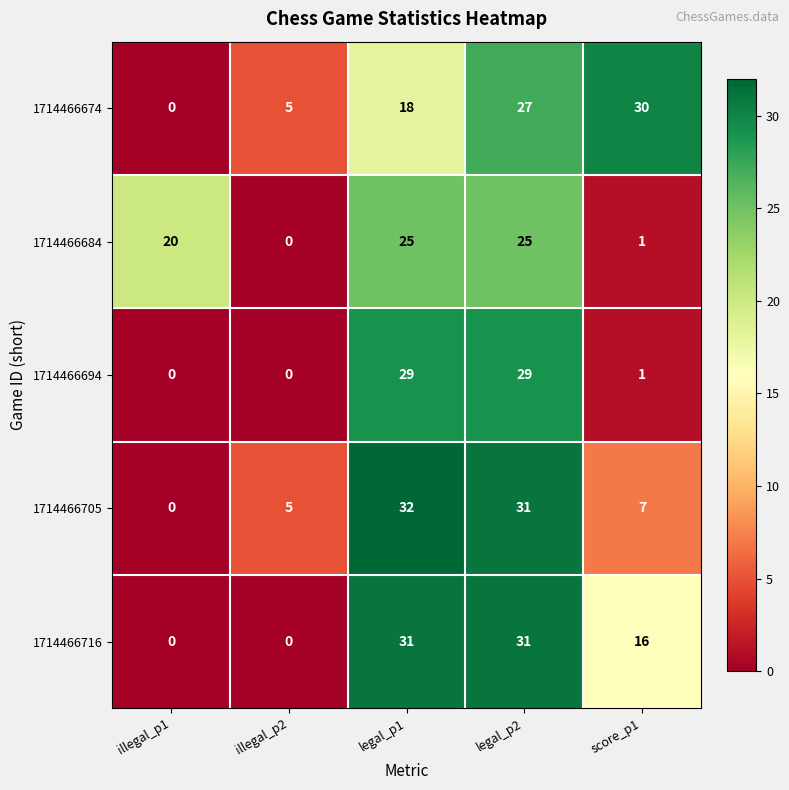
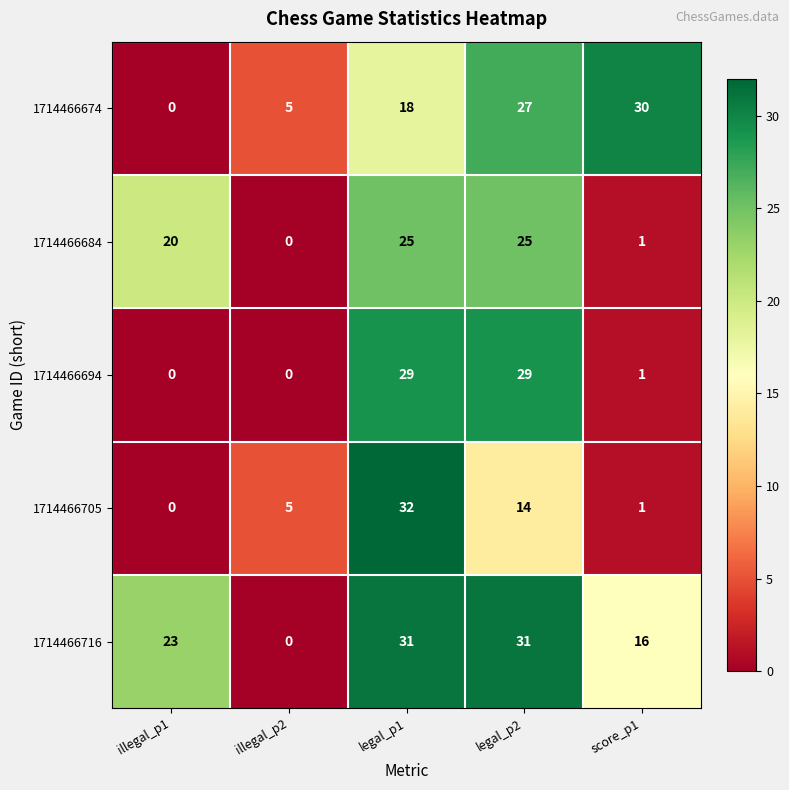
1714466705, legal_p2: 31 -> 14
1714466705, score_p1: 7 -> 1
1714466716, illegal_p1: 0 -> 23
